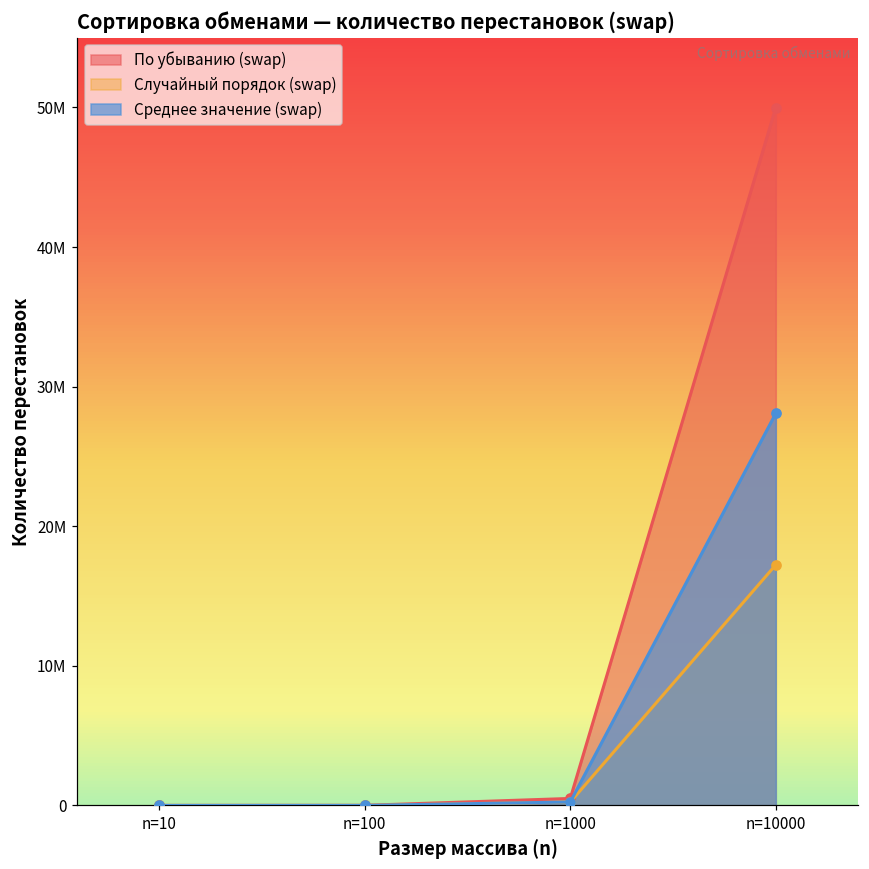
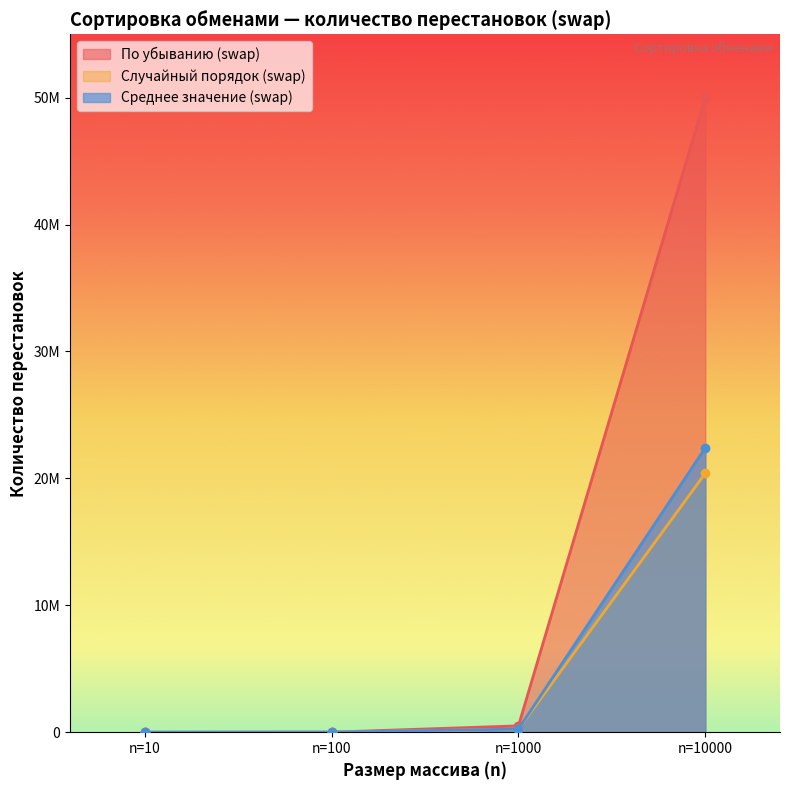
Случайный порядок (swap), n=10000: 17200000 -> 20400000
Среднее значение (swap), n=10000: 28100000 -> 22400000
